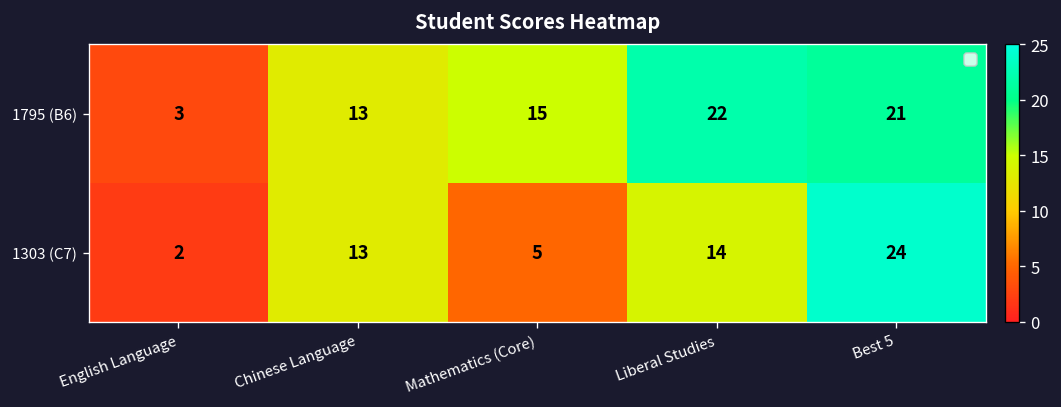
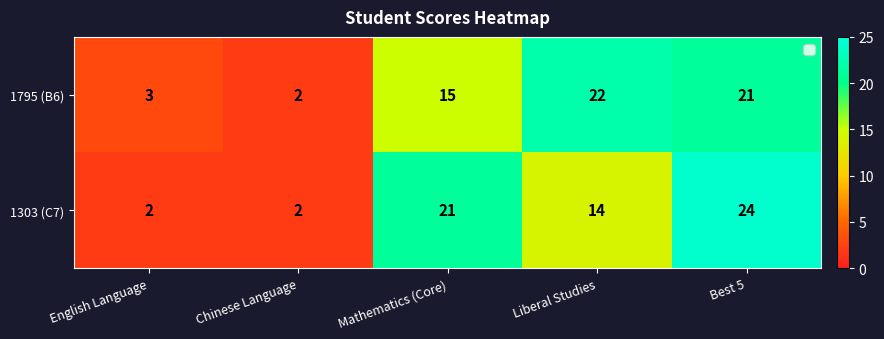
1795 (B6), Chinese Language: 13 -> 2
1303 (C7), Chinese Language: 13 -> 2
1303 (C7), Mathematics (Core): 5 -> 21
